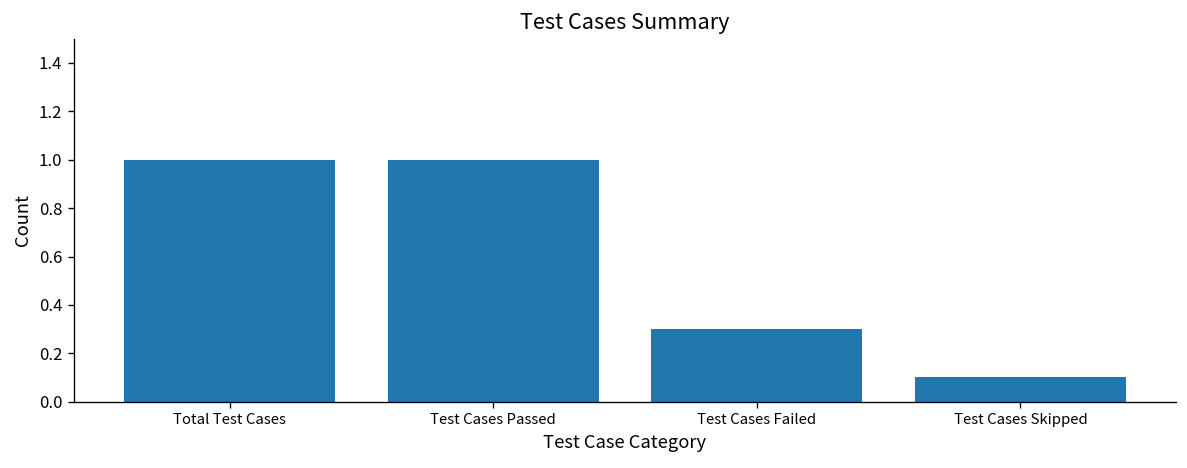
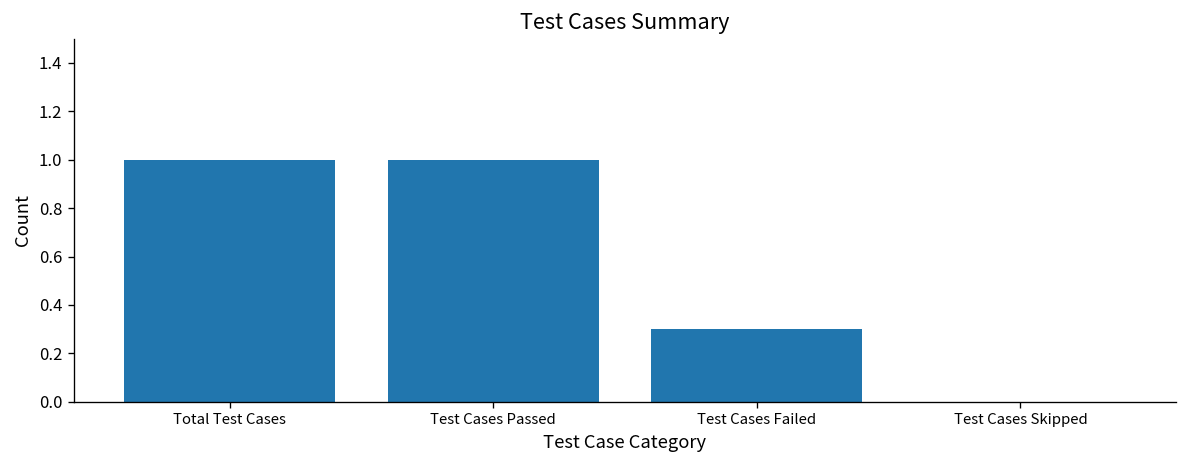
Test Cases Skipped: 0.1 -> 0.0
